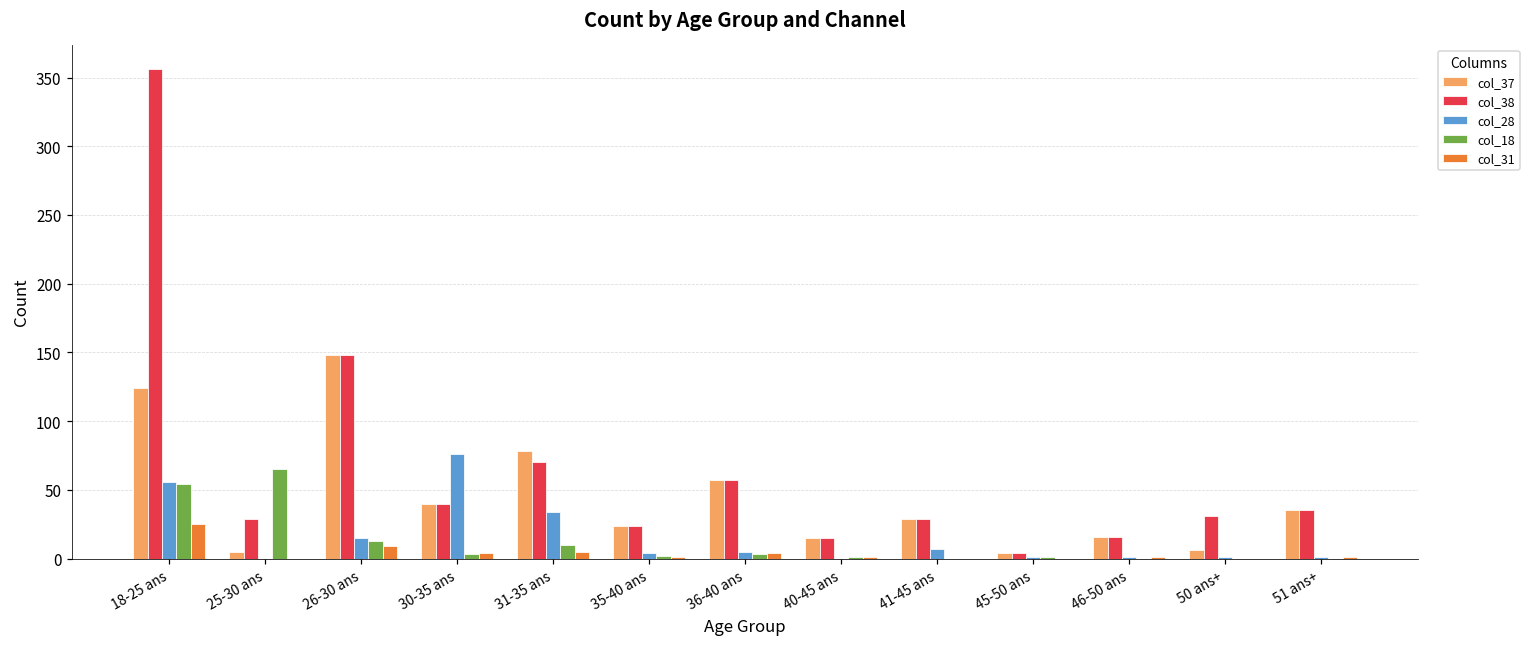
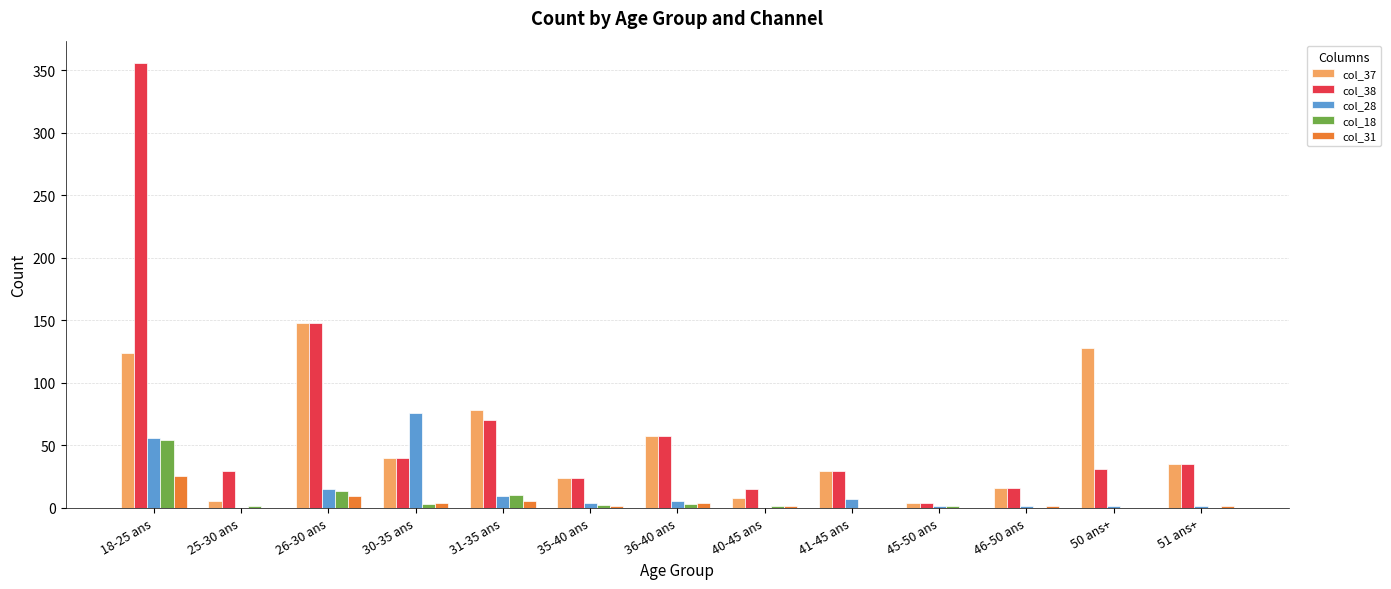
col_18, 25-30 ans: 65 -> 1
col_28, 31-35 ans: 34 -> 9
col_37, 40-45 ans: 15 -> 8
col_37, 50 ans+: 6 -> 128
